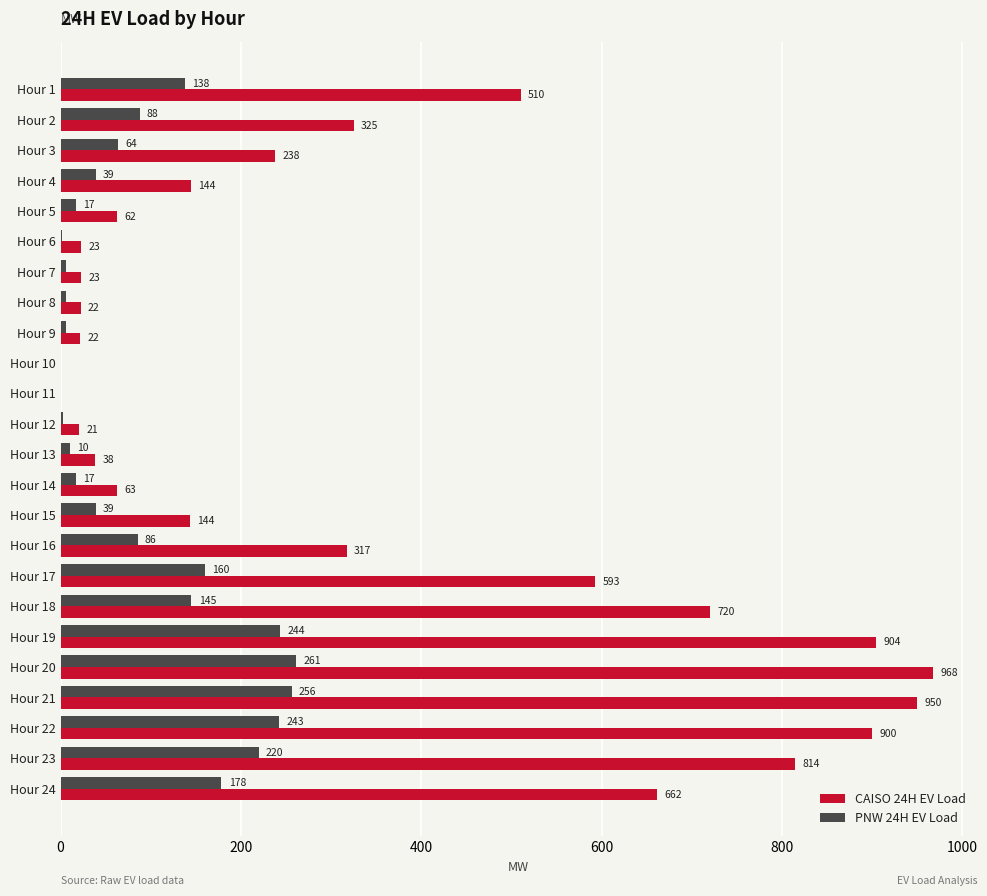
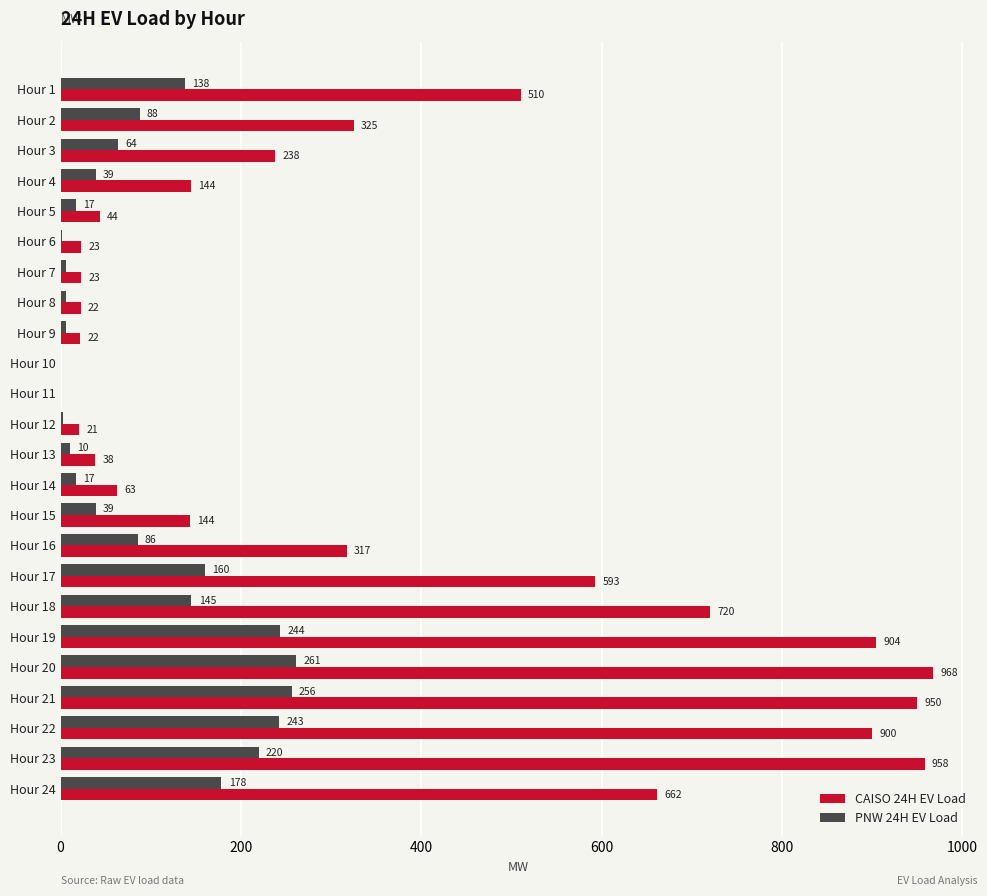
CAISO 24H EV Load, Hour 5: 62 -> 44
CAISO 24H EV Load, Hour 23: 814 -> 958
